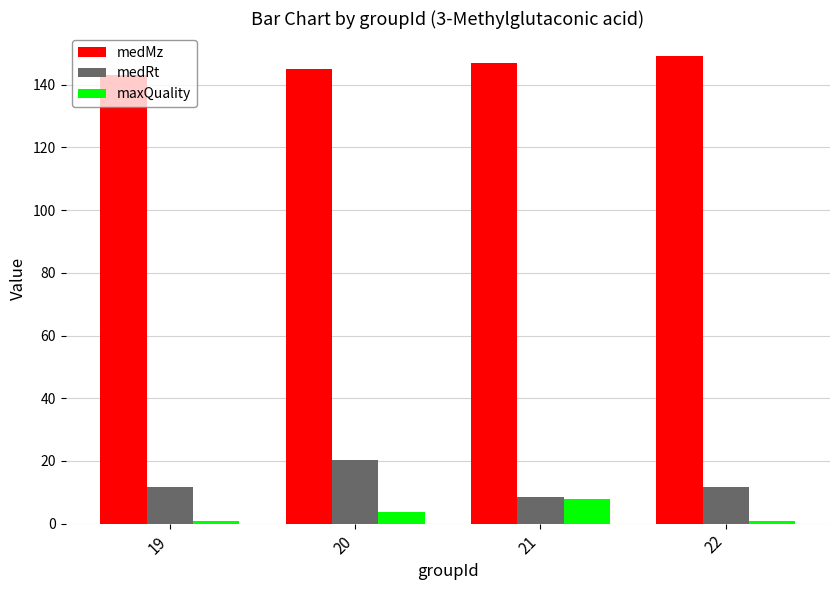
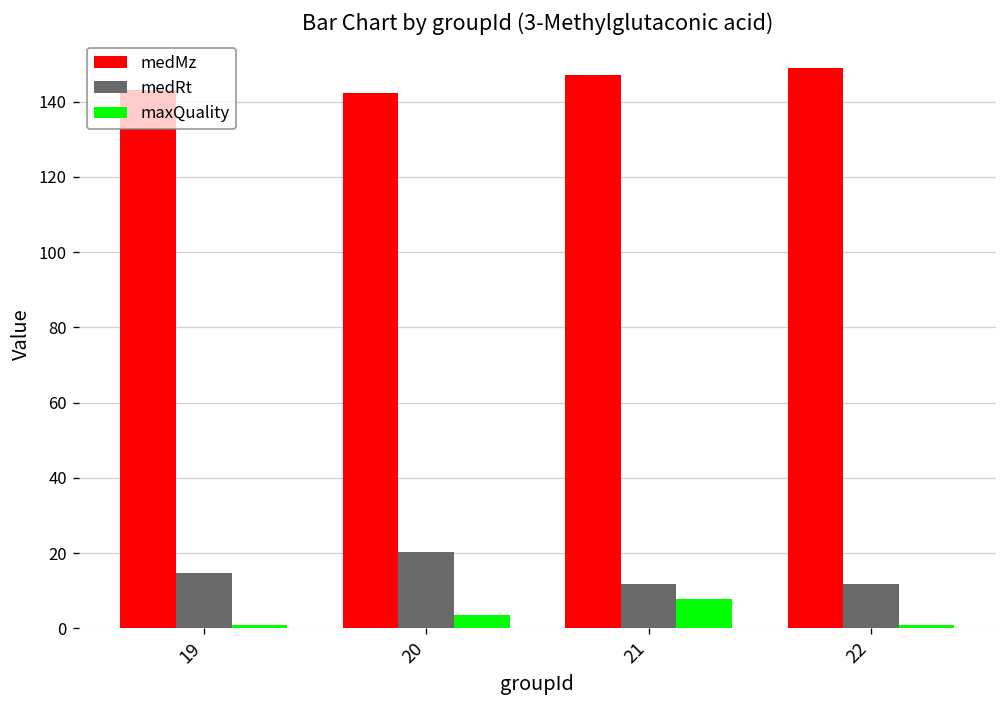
medRt, 19: 12 -> 15
medMz, 20: 145 -> 142
medRt, 21: 9 -> 12
